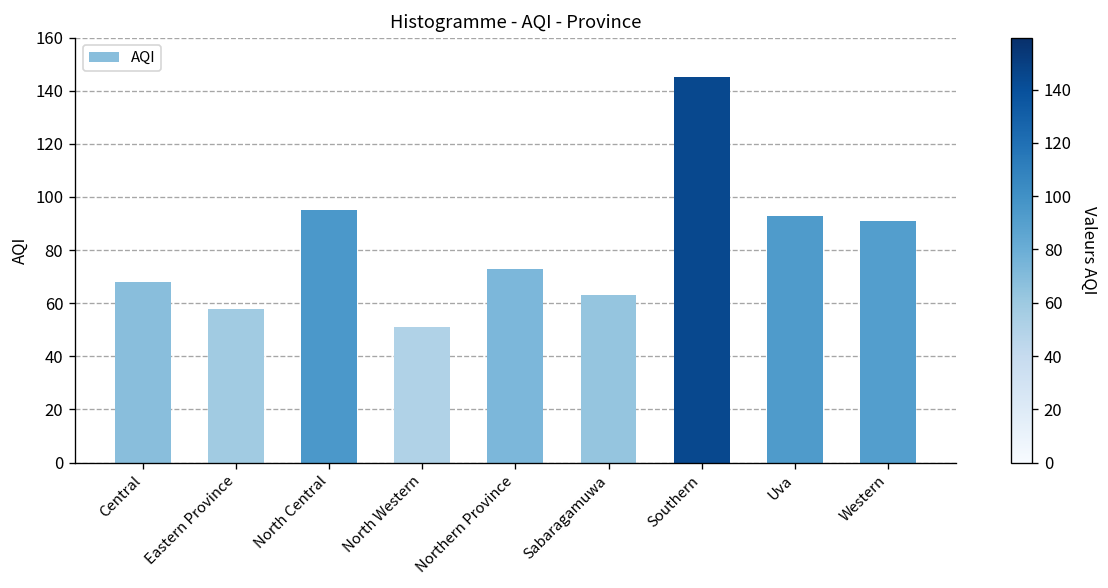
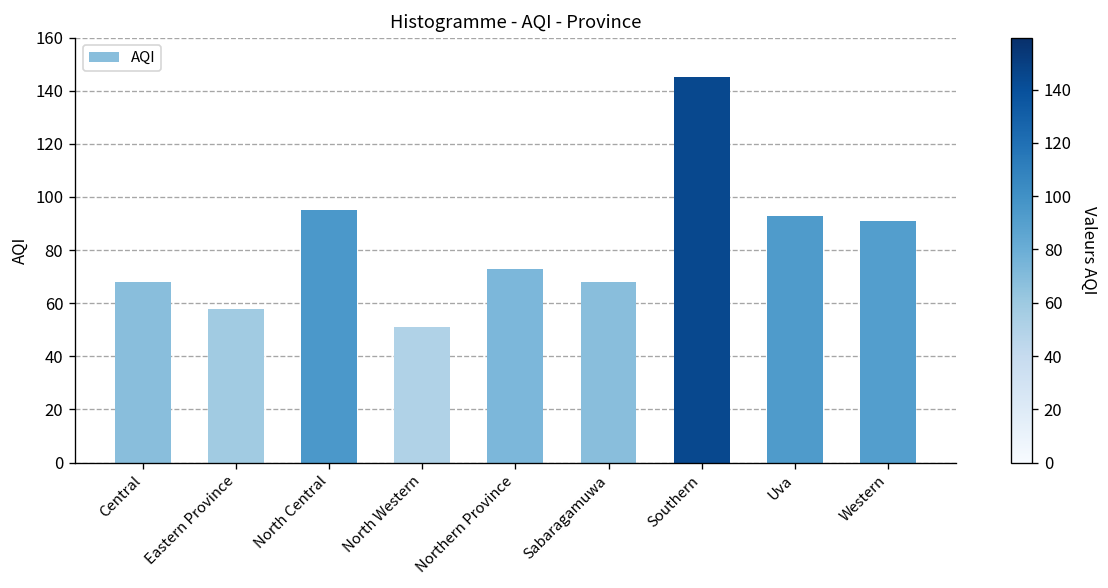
Sabaragamuwa: 63 -> 68
